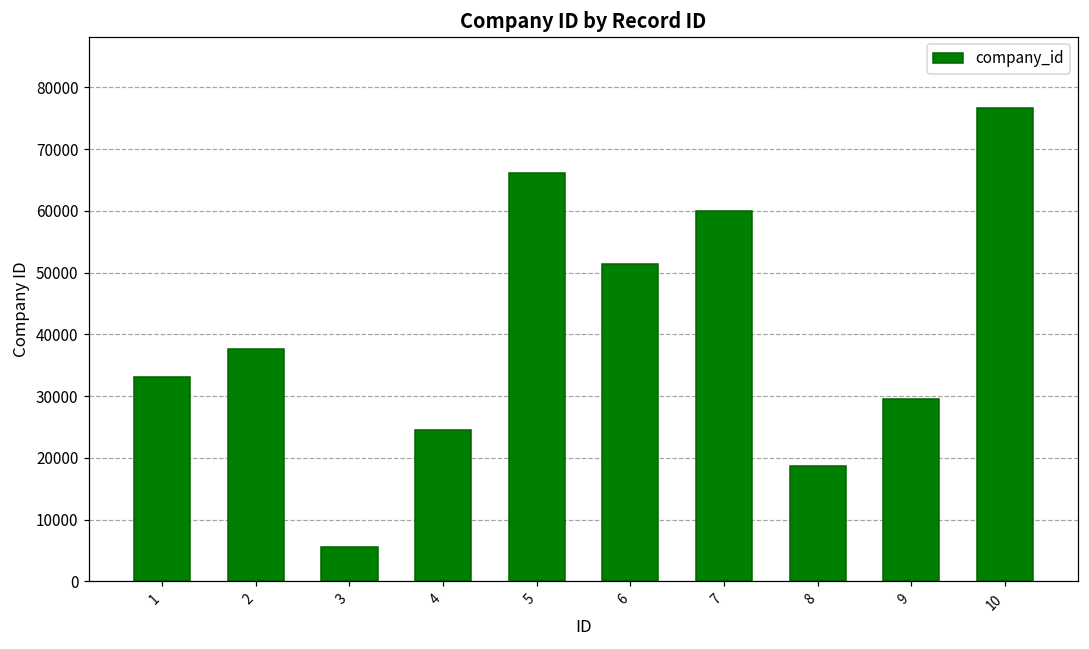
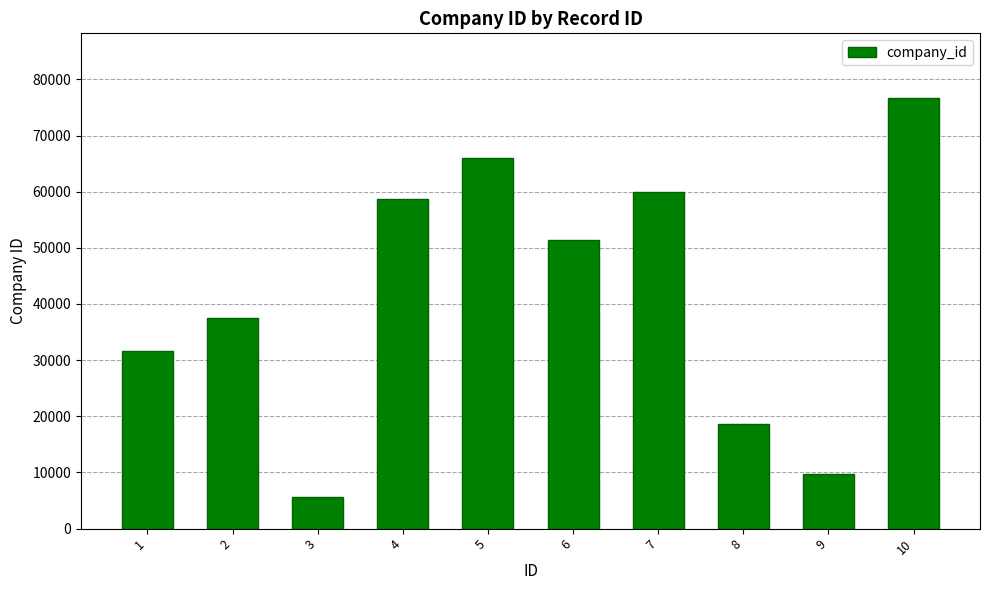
1: 33000 -> 32000
4: 25000 -> 59000
9: 30000 -> 10000
